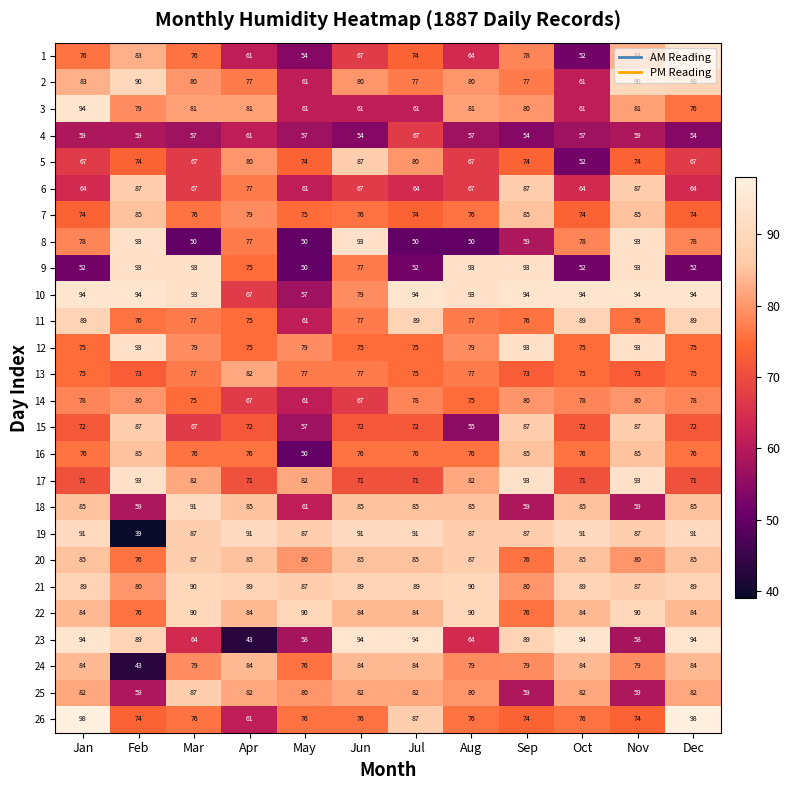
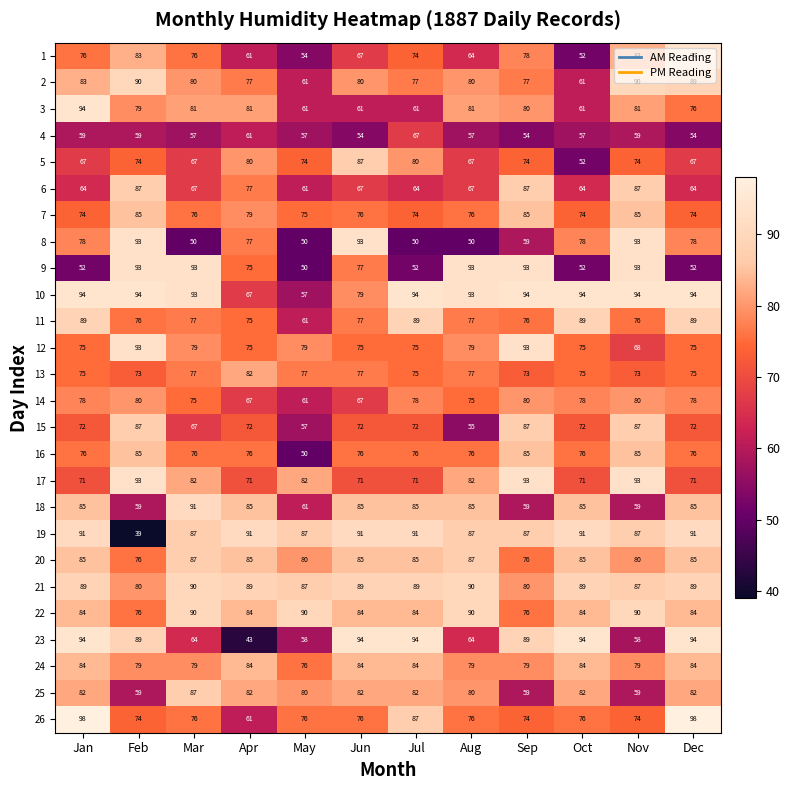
12, Nov: 93 -> 68
24, Feb: 43 -> 79
